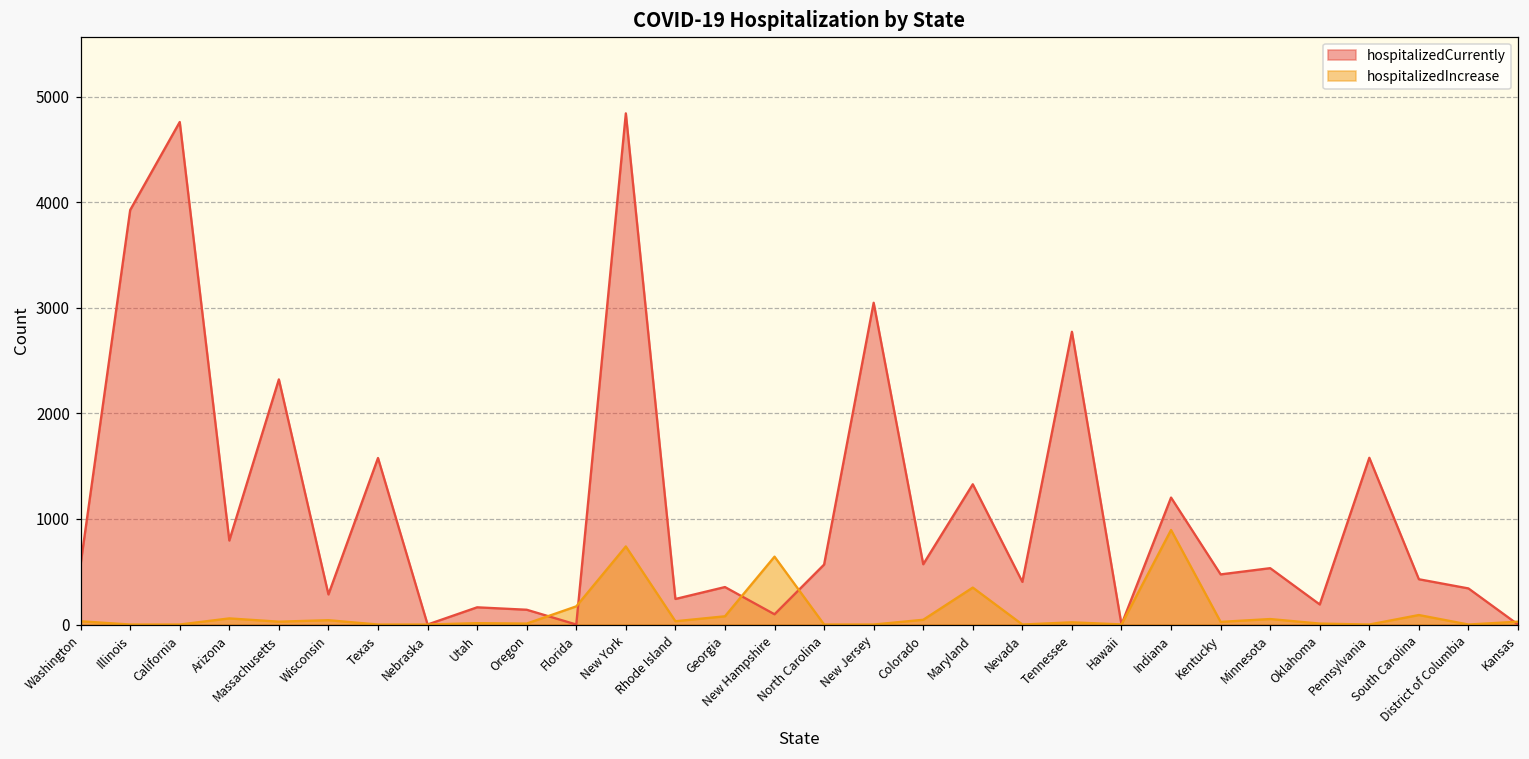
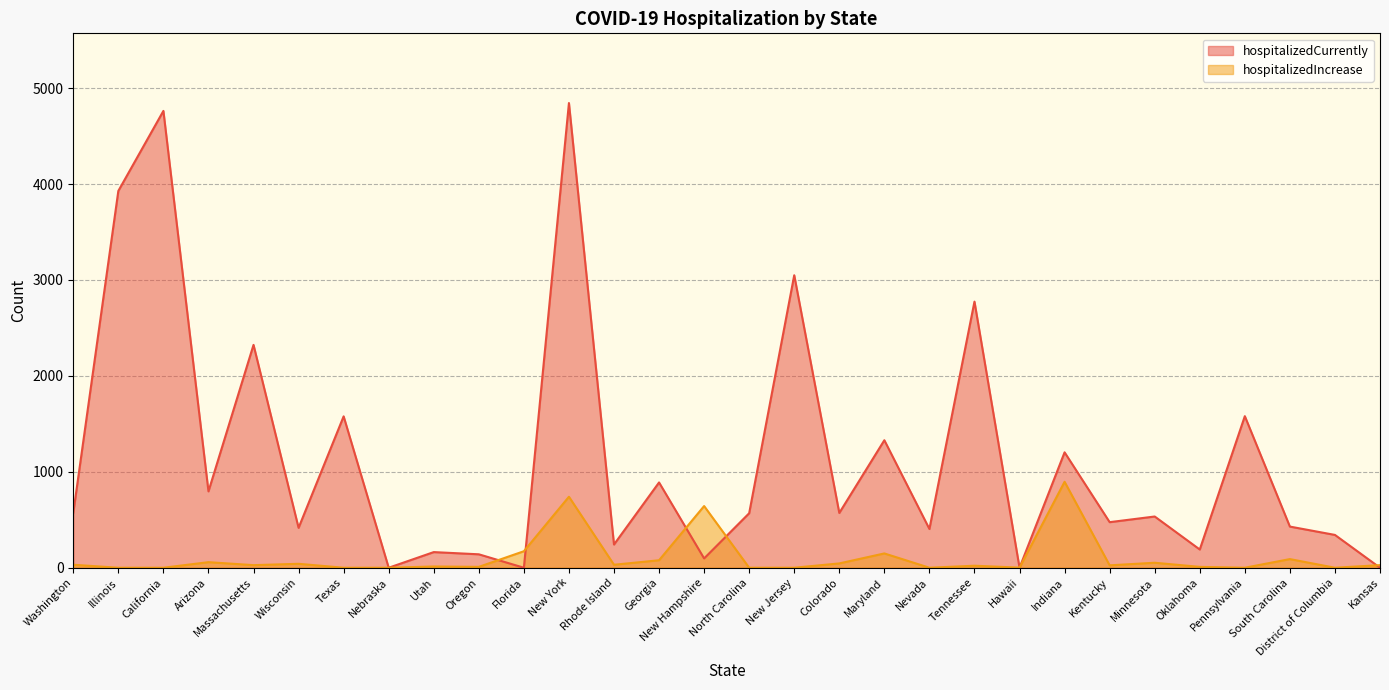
hospitalizedCurrently, Wisconsin: 300 -> 400
hospitalizedCurrently, Georgia: 400 -> 900
hospitalizedIncrease, Maryland: 400 -> 100
